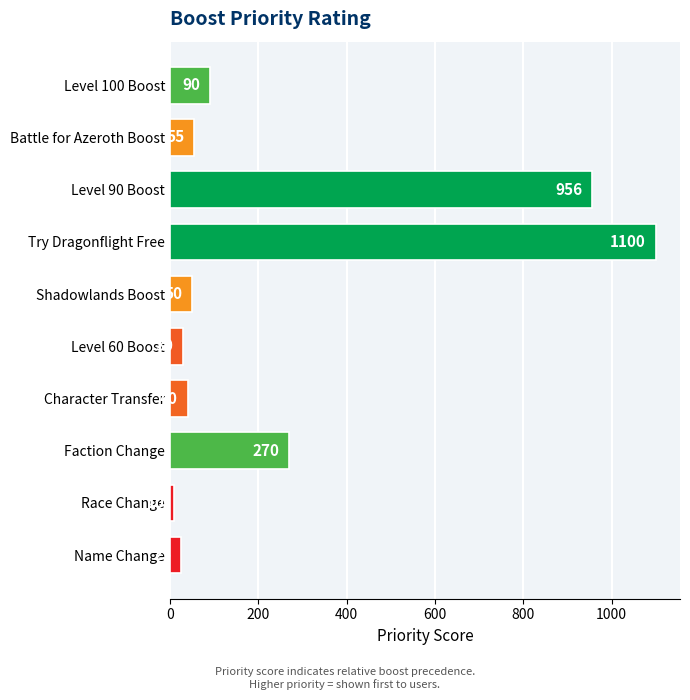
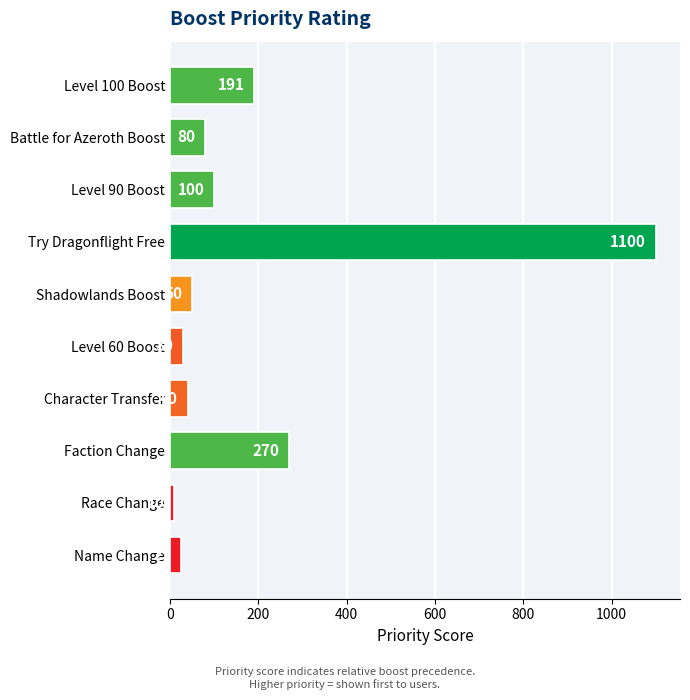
Level 100 Boost: 90 -> 191
Battle for Azeroth Boost: 55 -> 80
Level 90 Boost: 956 -> 100
